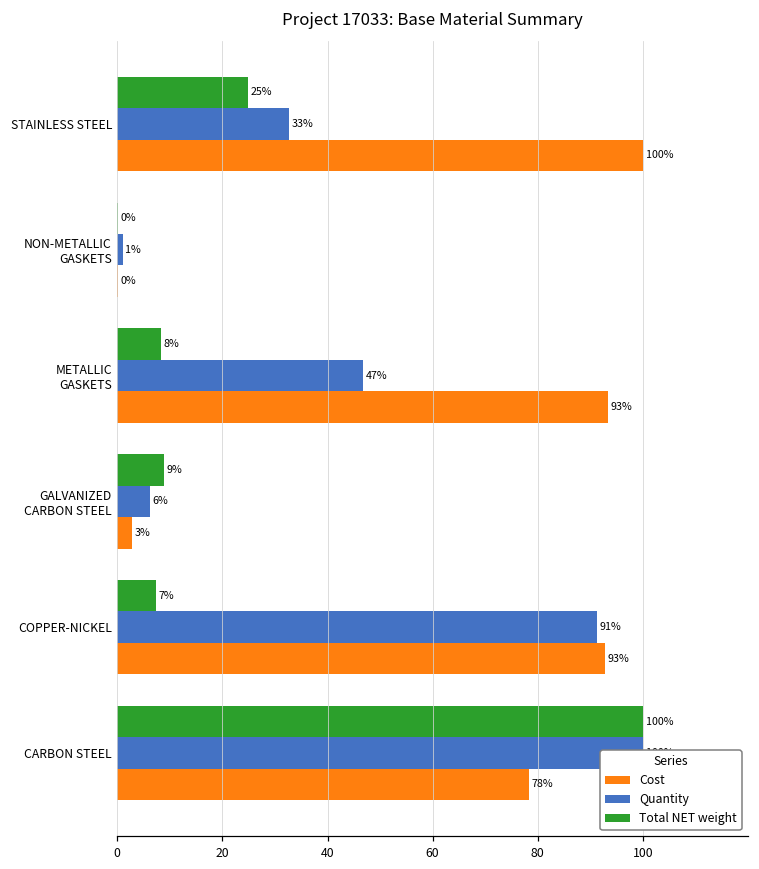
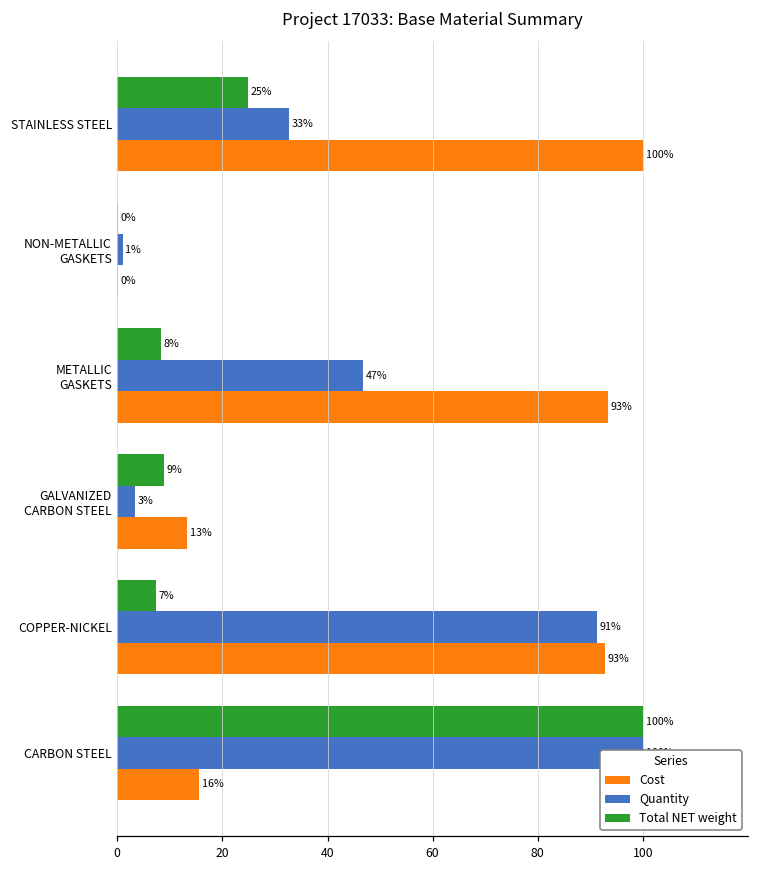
Quantity, GALVANIZED CARBON STEEL: 6% -> 3%
Cost, GALVANIZED CARBON STEEL: 3% -> 13%
Cost, CARBON STEEL: 78% -> 16%
